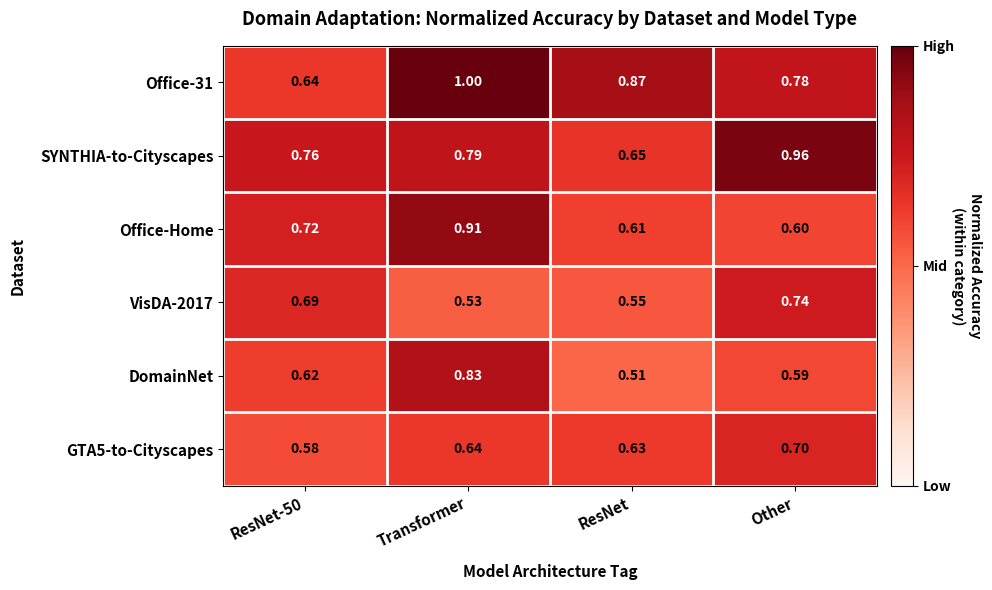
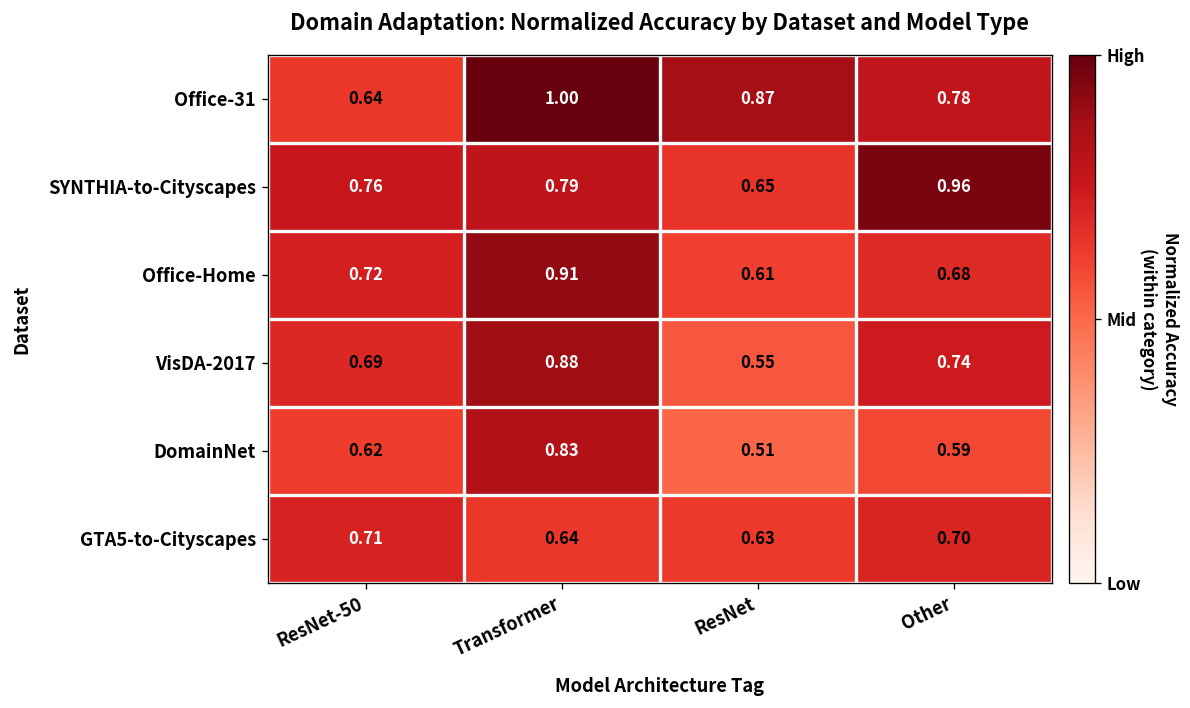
Office-Home, Other: 0.60 -> 0.68
VisDA-2017, Transformer: 0.53 -> 0.88
GTA5-to-Cityscapes, ResNet-50: 0.58 -> 0.71
